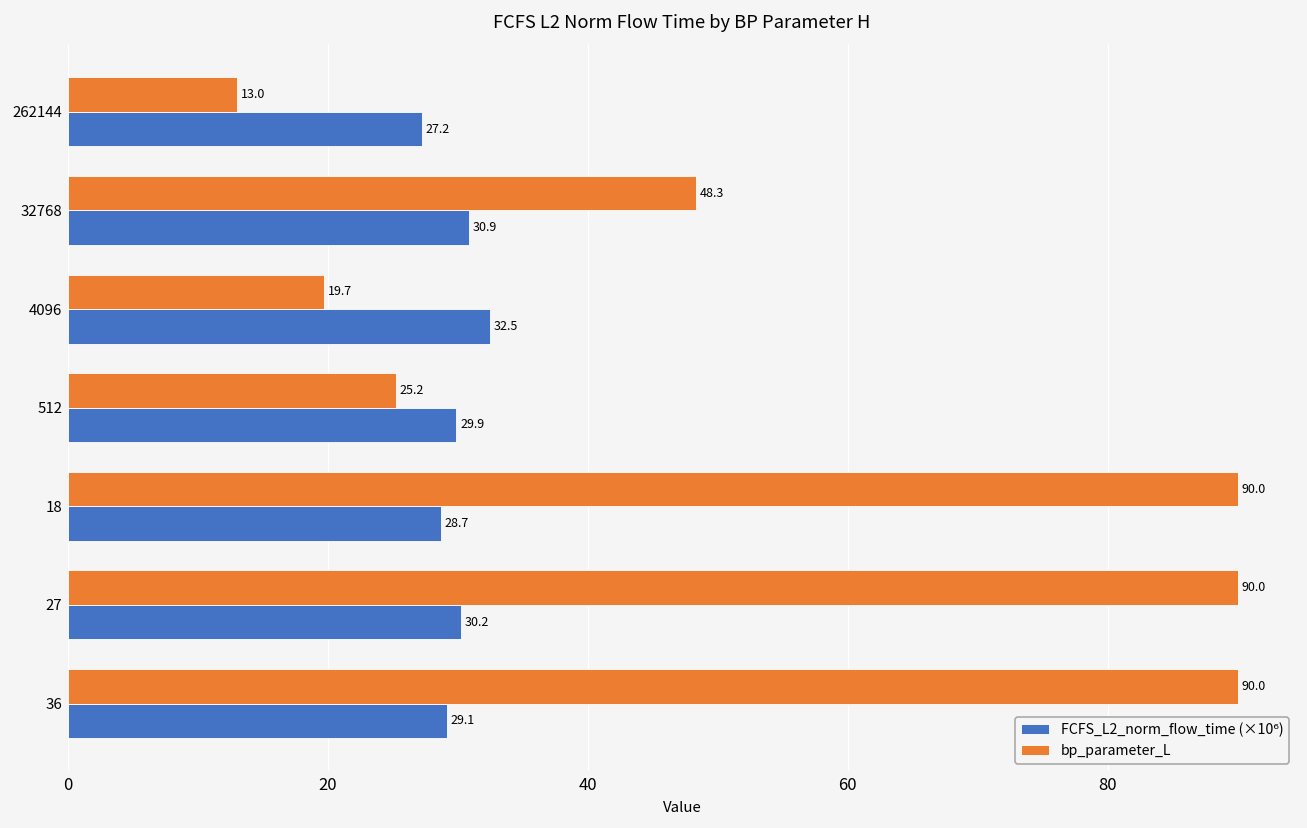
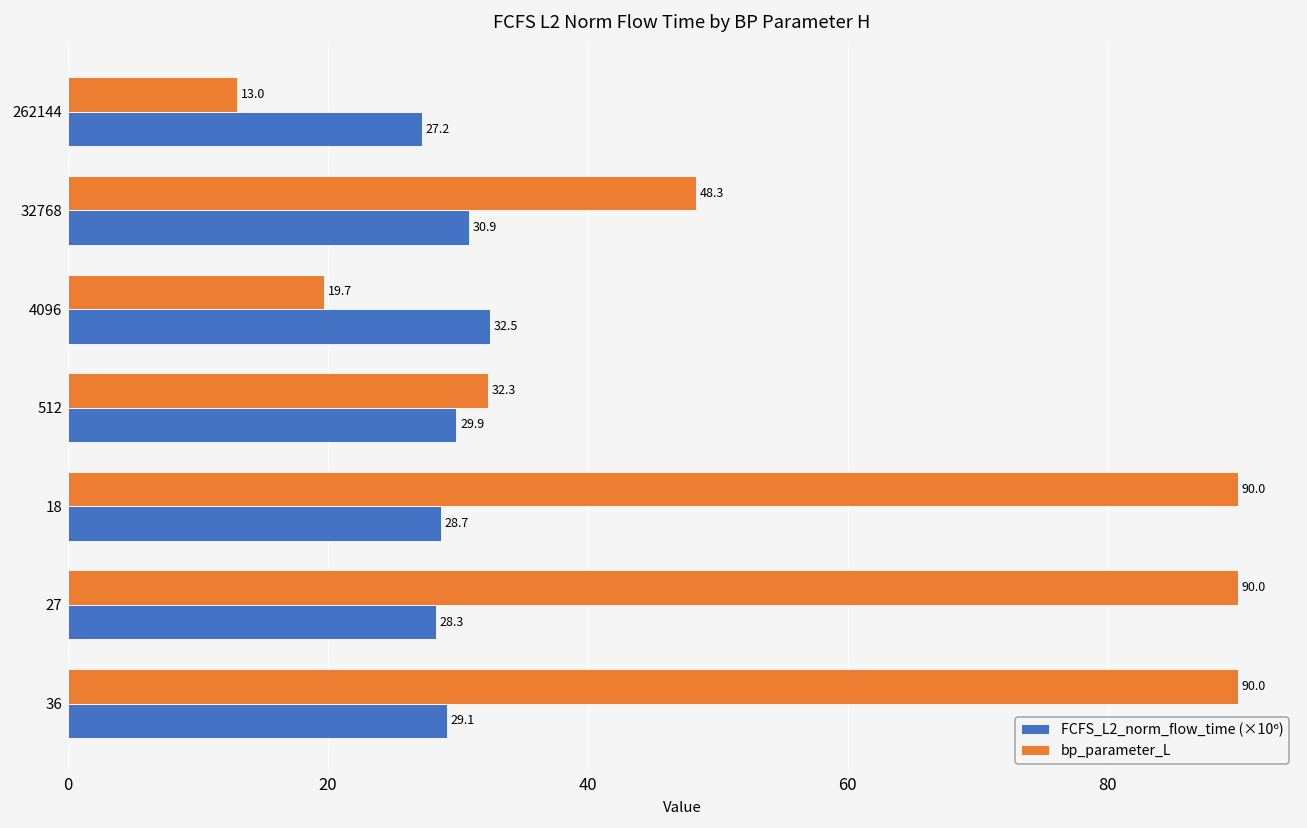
bp_parameter_L, 512: 25.2 -> 32.3
FCFS_L2_norm_flow_time (×10⁶), 27: 30.2 -> 28.3
